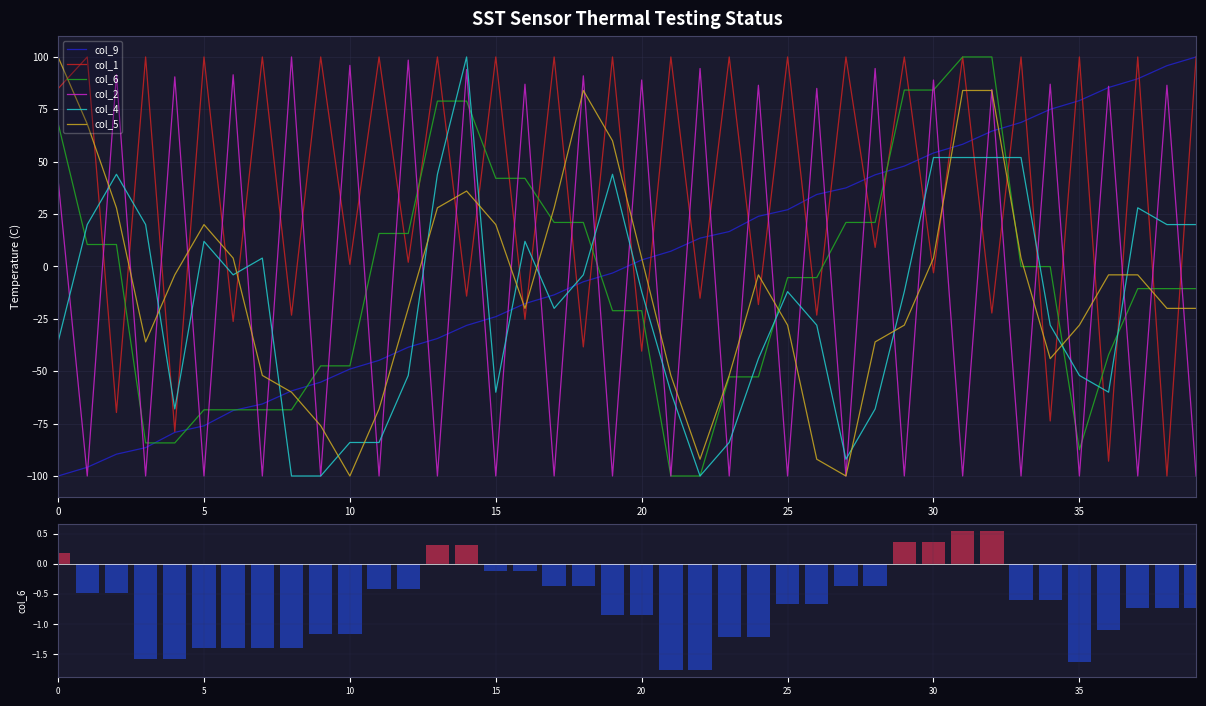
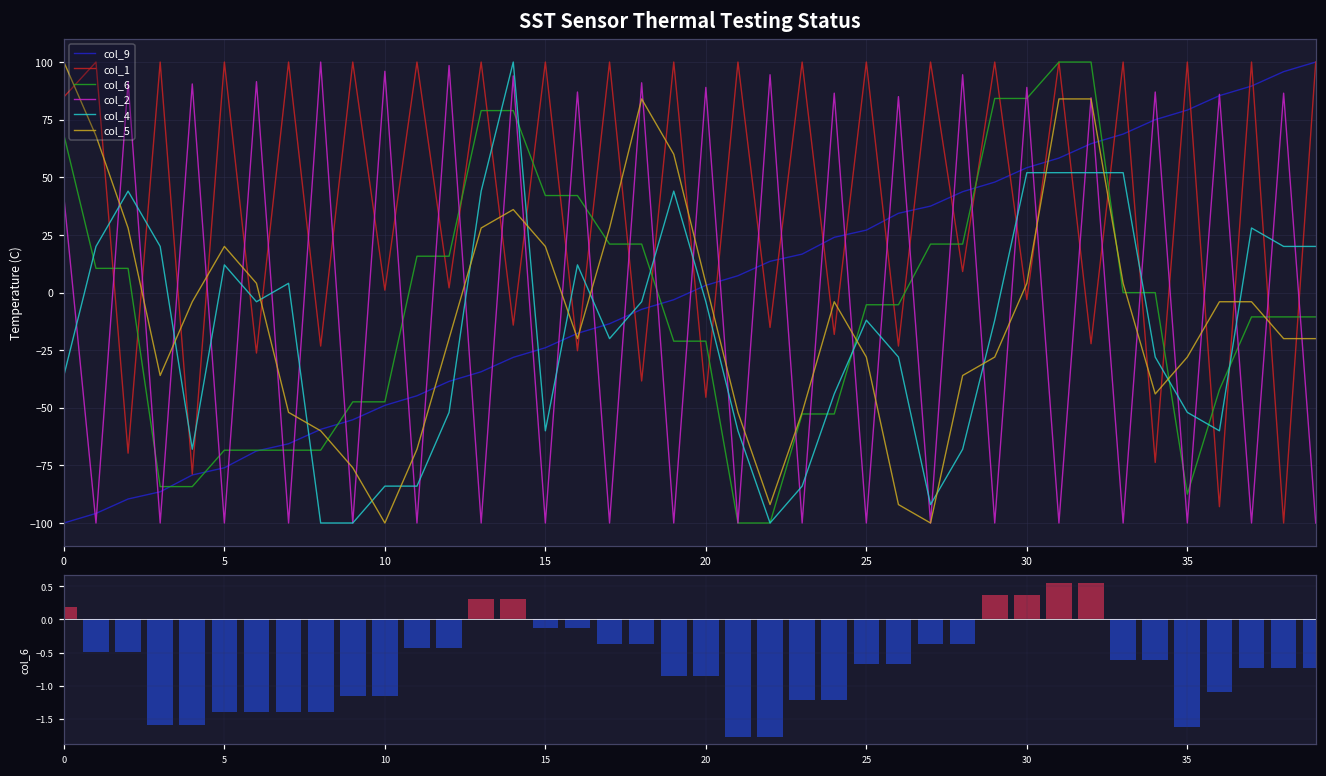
SST Sensor Thermal Testing Status, col_1, 20: -40 -> -45
SST Sensor Thermal Testing Status, col_4, 20: -12 -> -4
